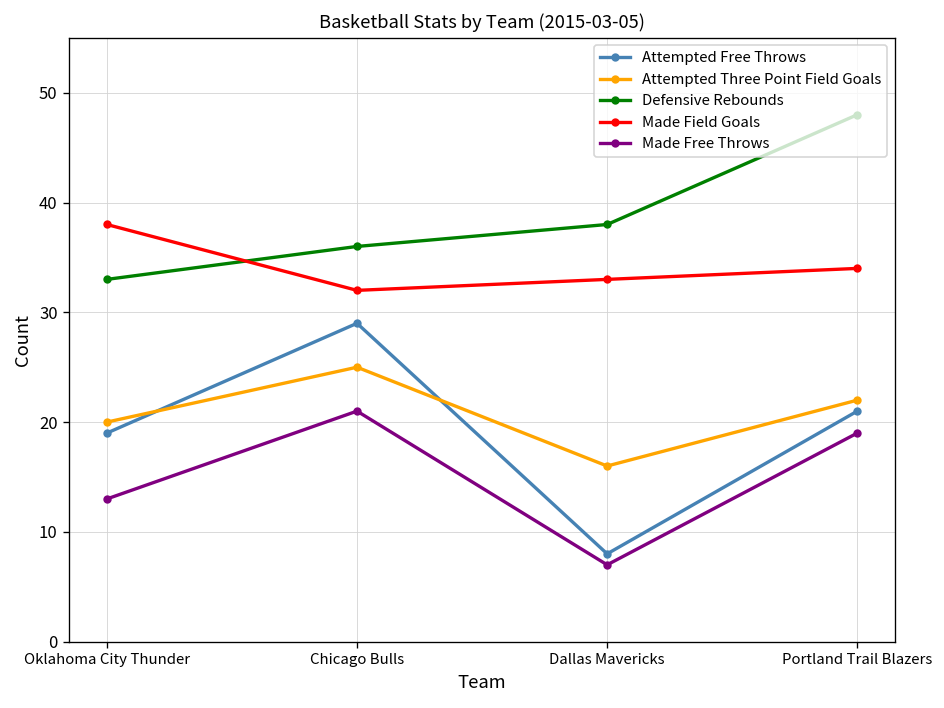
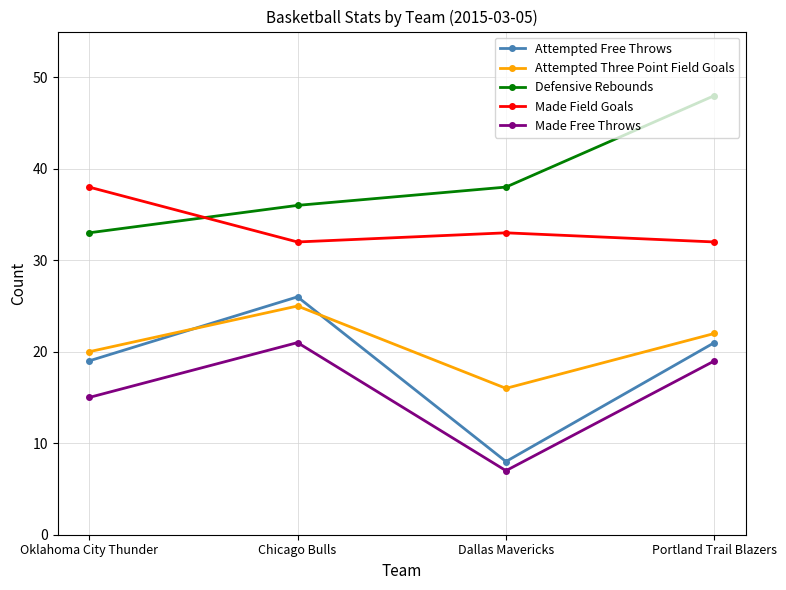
Made Free Throws, Oklahoma City Thunder: 13 -> 15
Attempted Free Throws, Chicago Bulls: 29 -> 26
Made Field Goals, Portland Trail Blazers: 34 -> 32
